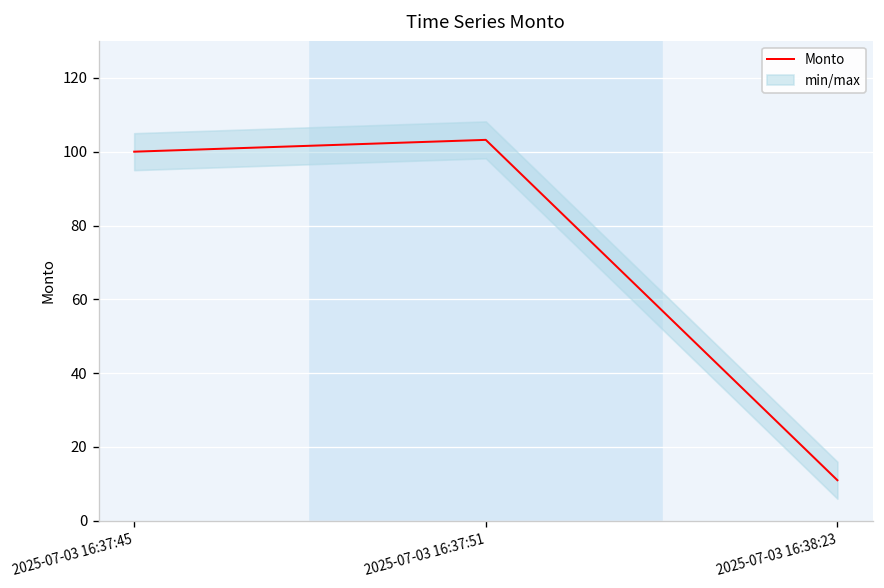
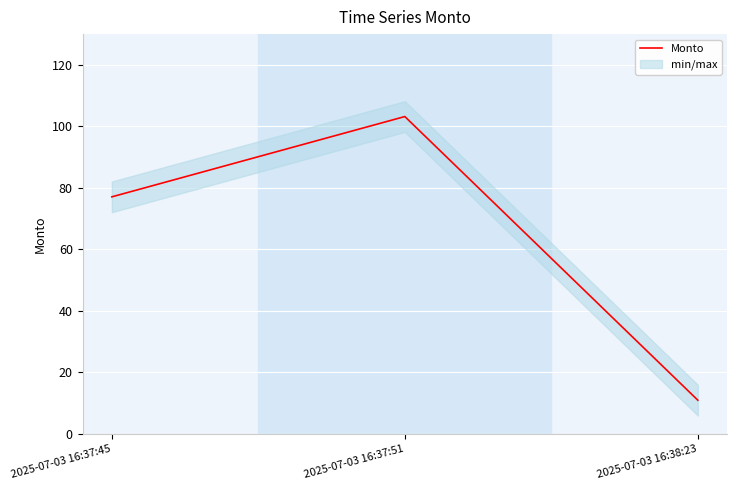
Monto, 2025-07-03 16:37:45: 100 -> 77
